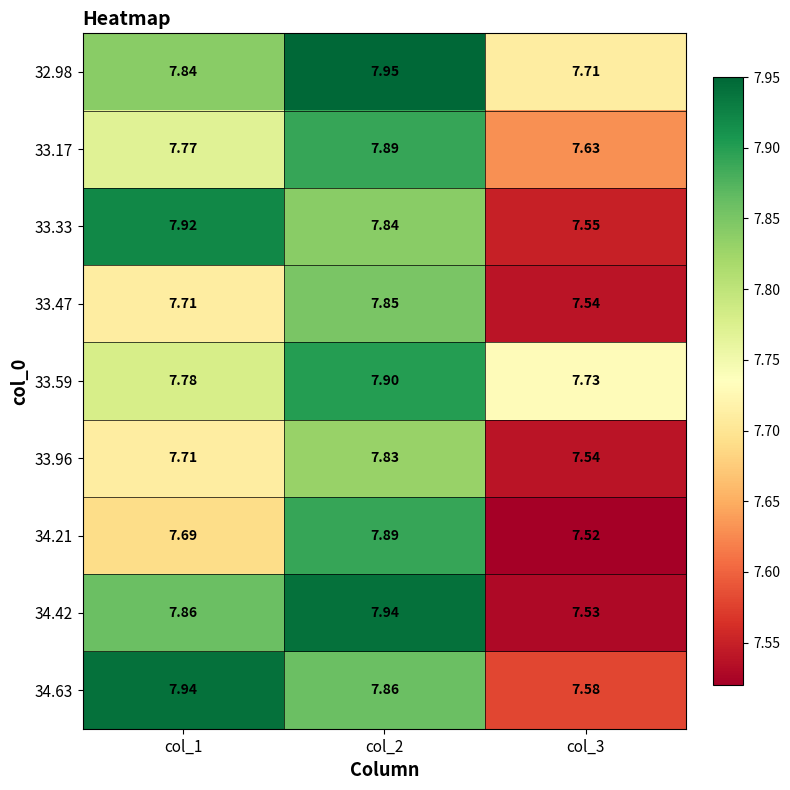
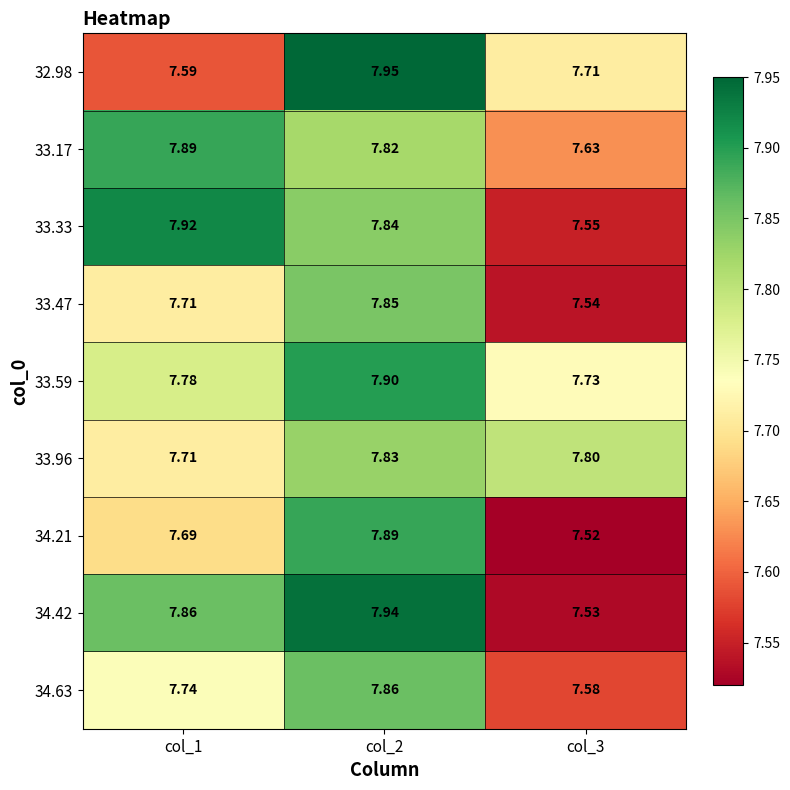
32.98, col_1: 7.84 -> 7.59
33.17, col_1: 7.77 -> 7.89
33.17, col_2: 7.89 -> 7.82
33.96, col_3: 7.54 -> 7.80
34.63, col_1: 7.94 -> 7.74
